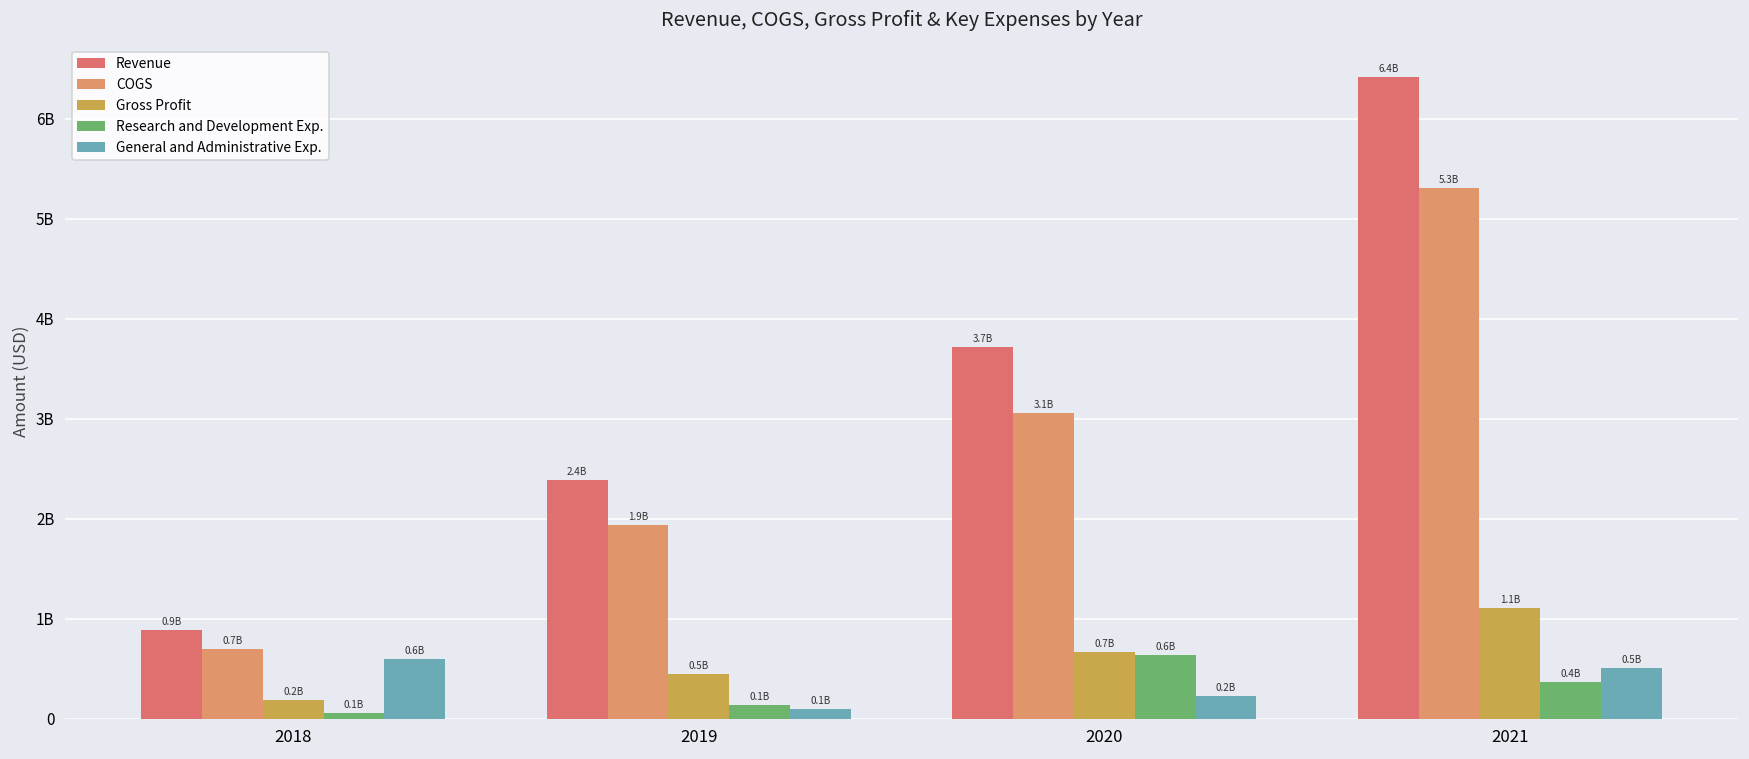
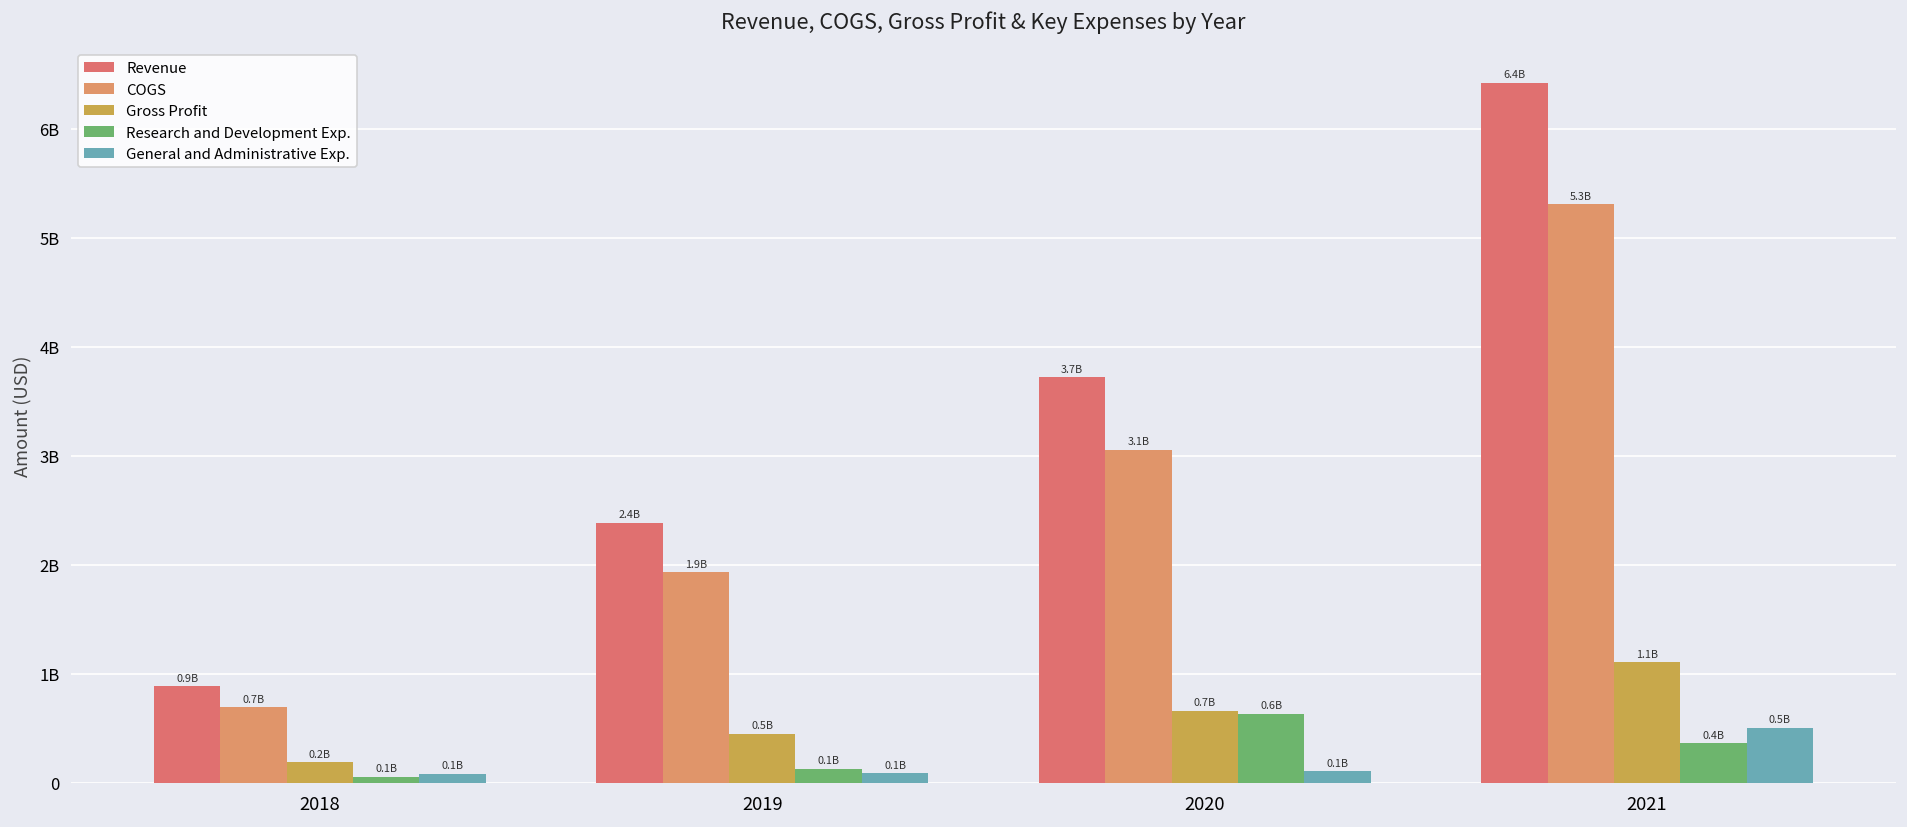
General and Administrative Exp., 2018: 0.6B -> 0.1B
General and Administrative Exp., 2020: 0.2B -> 0.1B
